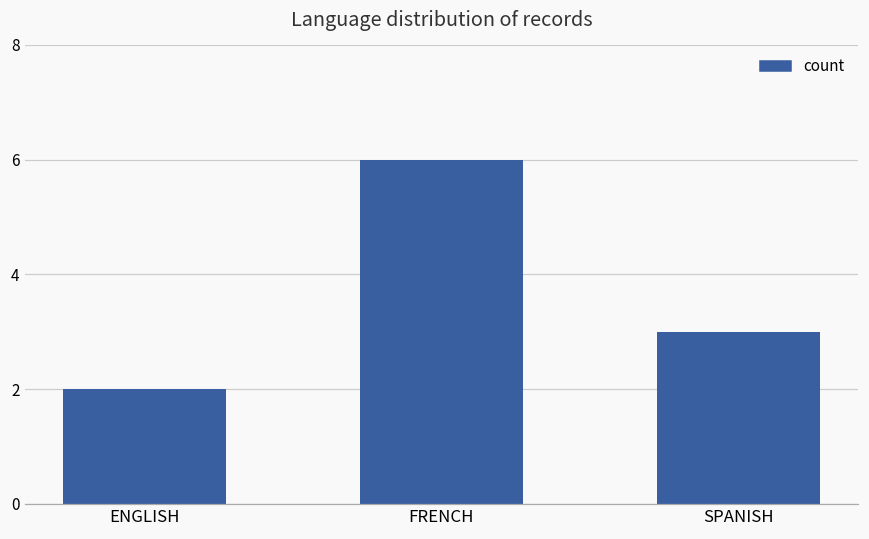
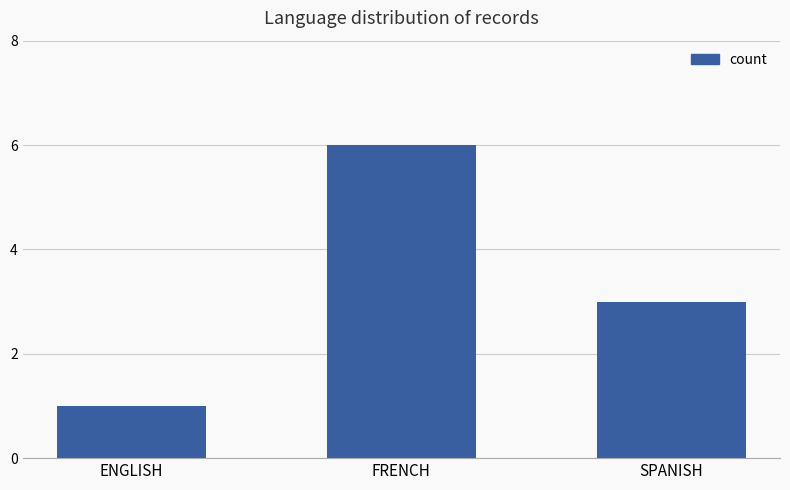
ENGLISH: 2 -> 1
